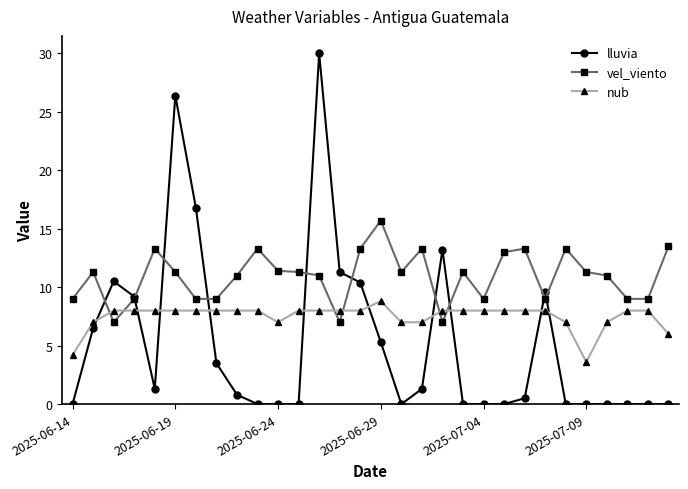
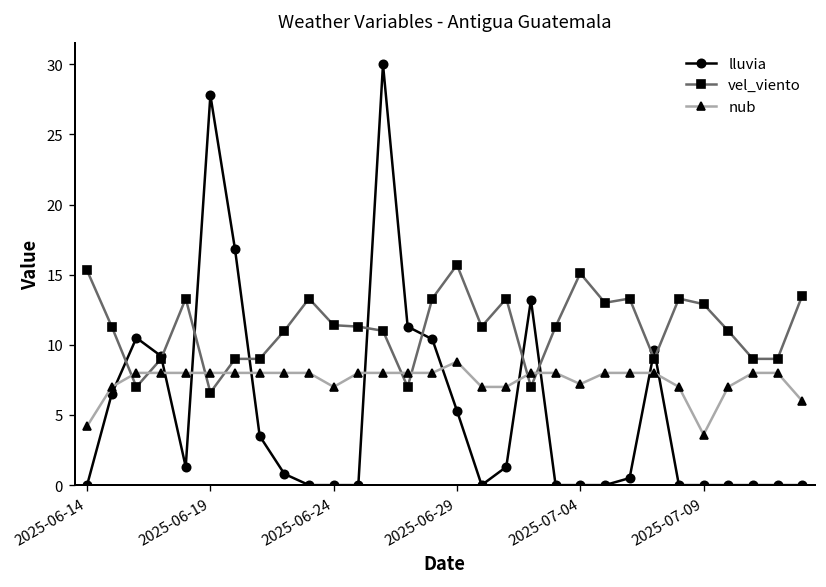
vel_viento, 2025-06-14: 9.0 -> 15.3
lluvia, 2025-06-19: 26.4 -> 27.8
vel_viento, 2025-06-19: 11.3 -> 6.6
vel_viento, 2025-07-04: 9.0 -> 15.1
nub, 2025-07-04: 8.0 -> 7.2
vel_viento, 2025-07-09: 11.3 -> 12.9
